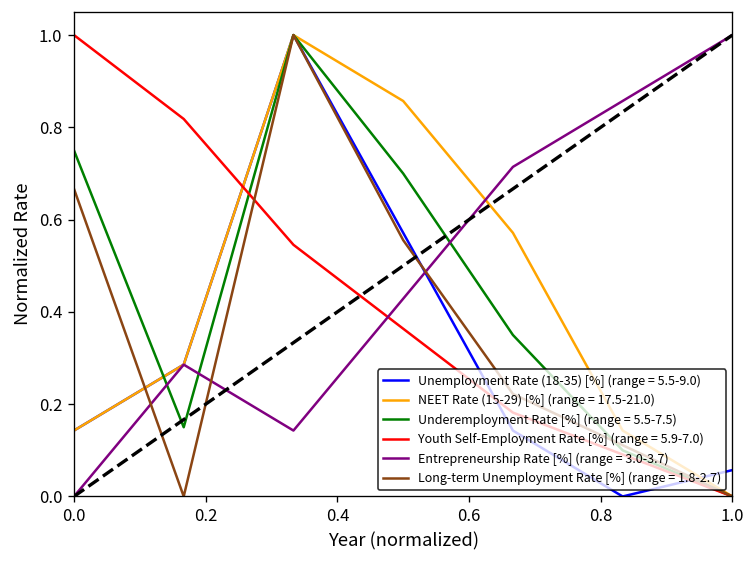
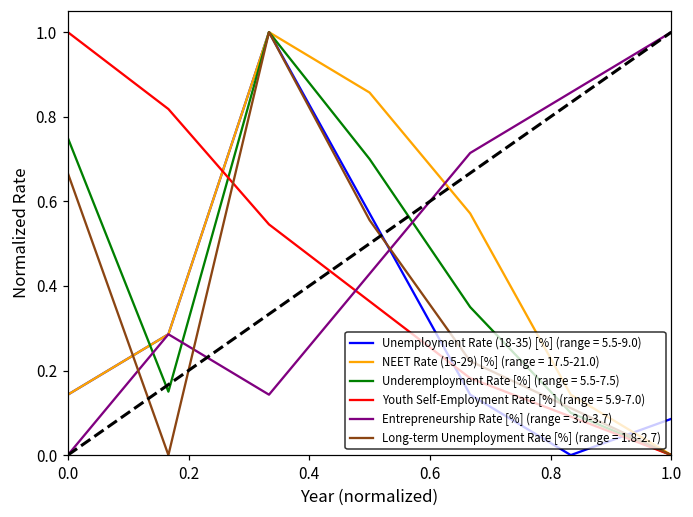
Unemployment Rate (18-35) [%] (range = 5.5-9.0), 1.0: 0.06 -> 0.09
